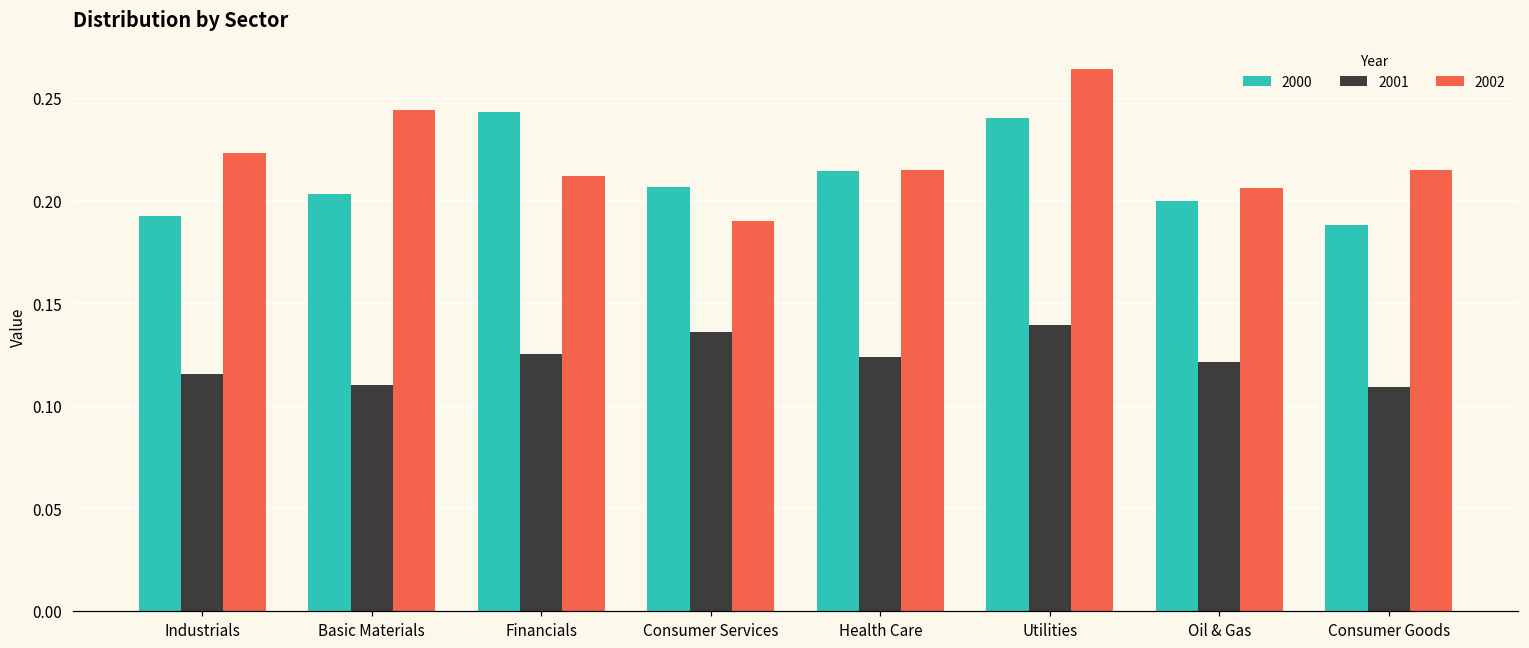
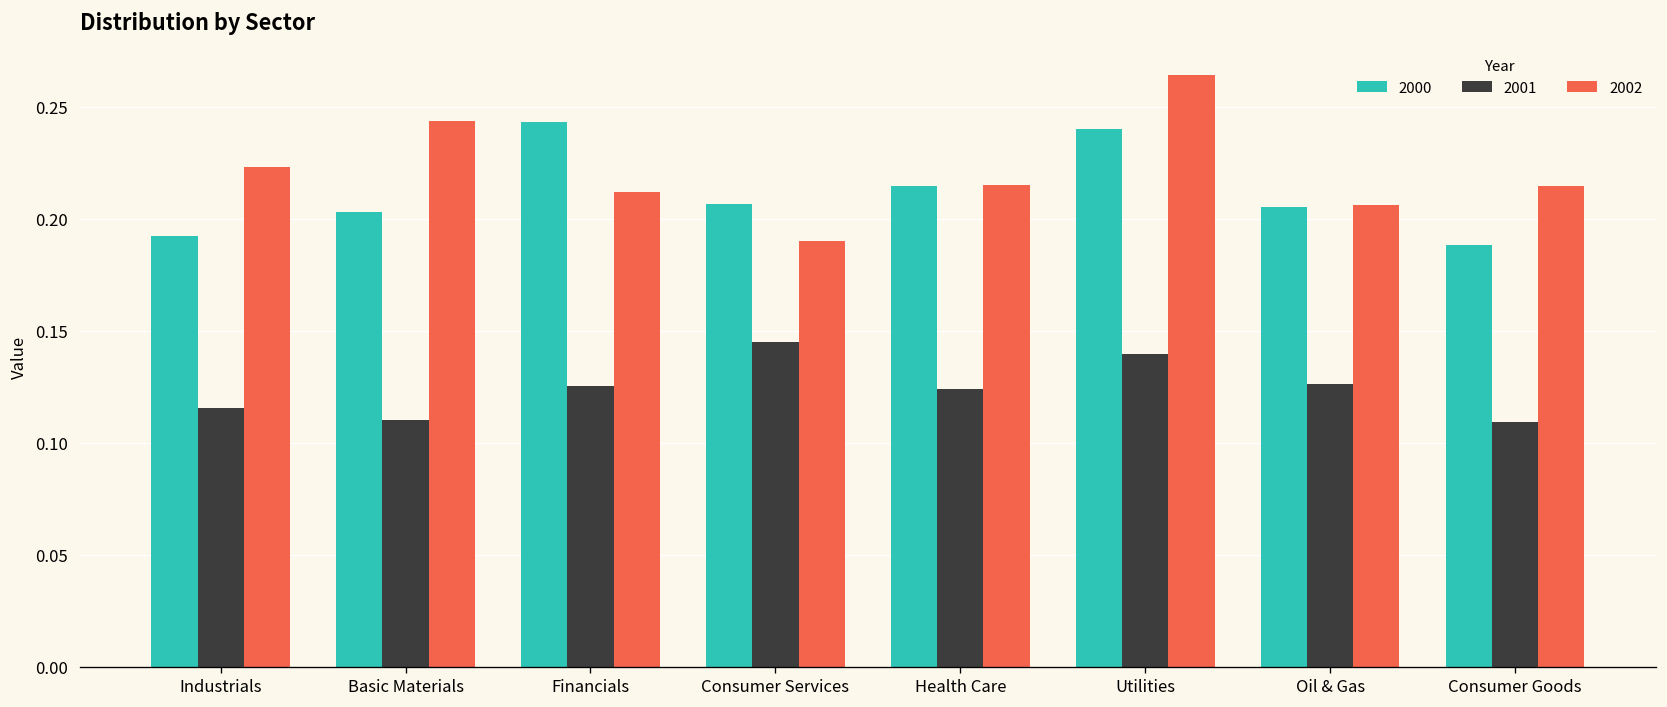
2001, Consumer Services: 0.136 -> 0.145
2000, Oil & Gas: 0.200 -> 0.205
2001, Oil & Gas: 0.121 -> 0.126
